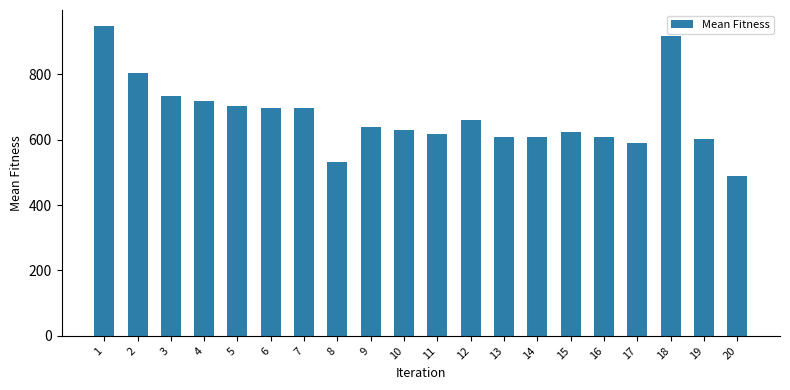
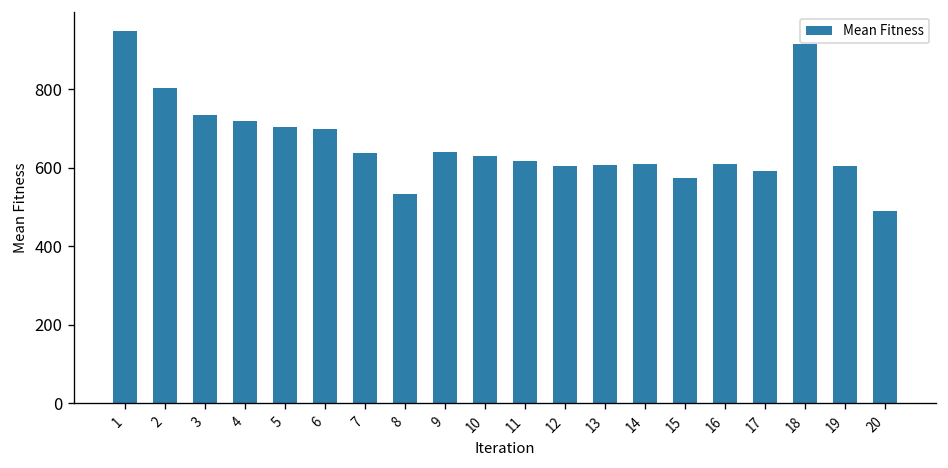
7: 700 -> 640
12: 660 -> 600
15: 620 -> 570
